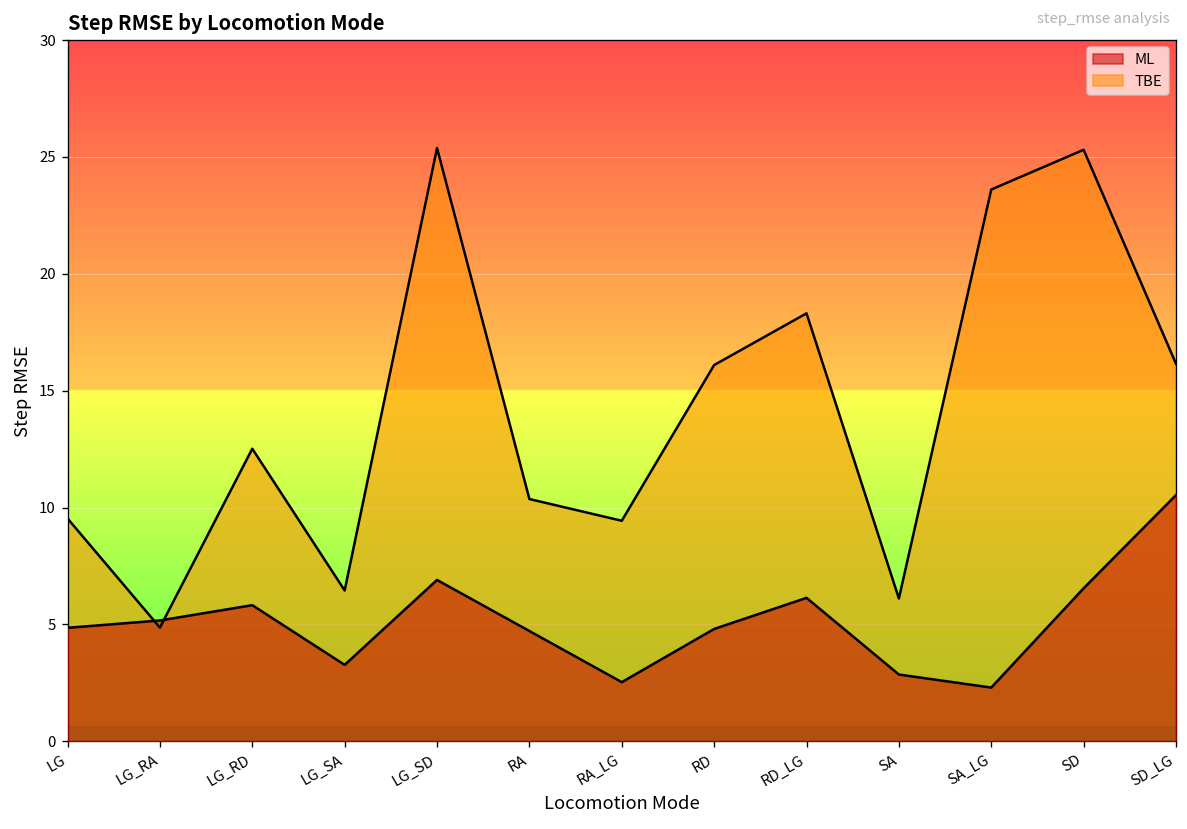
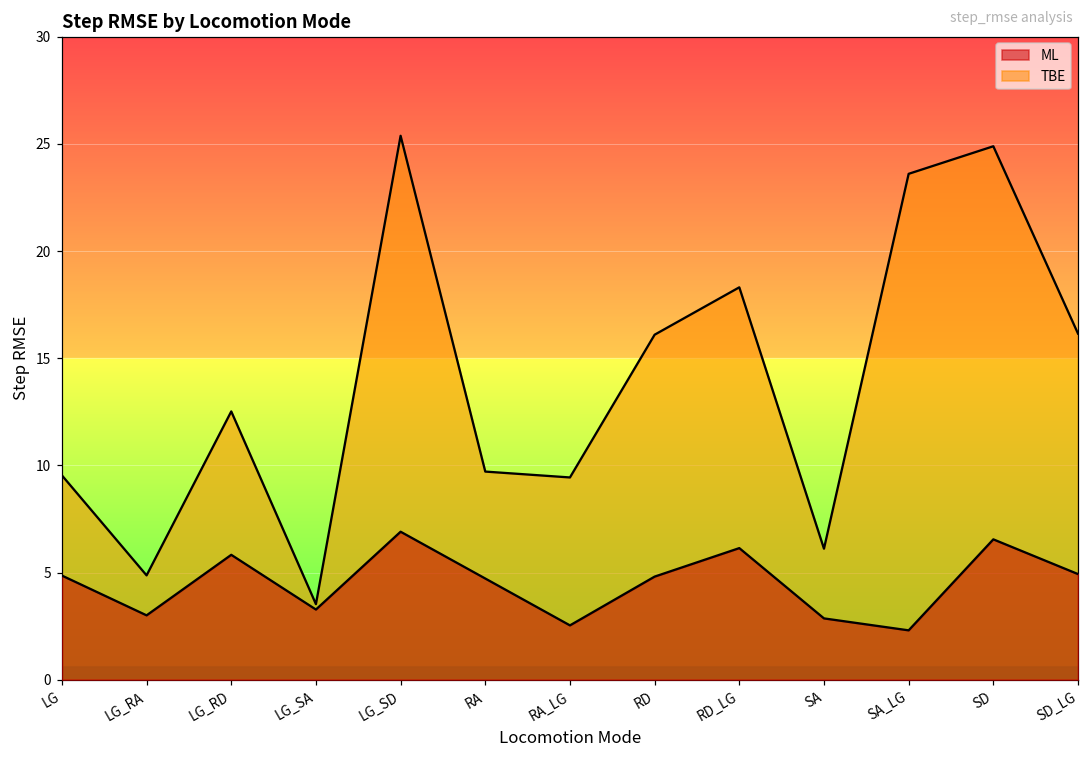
ML, LG_RA: 5.2 -> 3.0
TBE, LG_SA: 6.5 -> 3.5
TBE, RA: 10.4 -> 9.7
TBE, SD: 25.3 -> 24.9
ML, SD_LG: 10.5 -> 4.9
